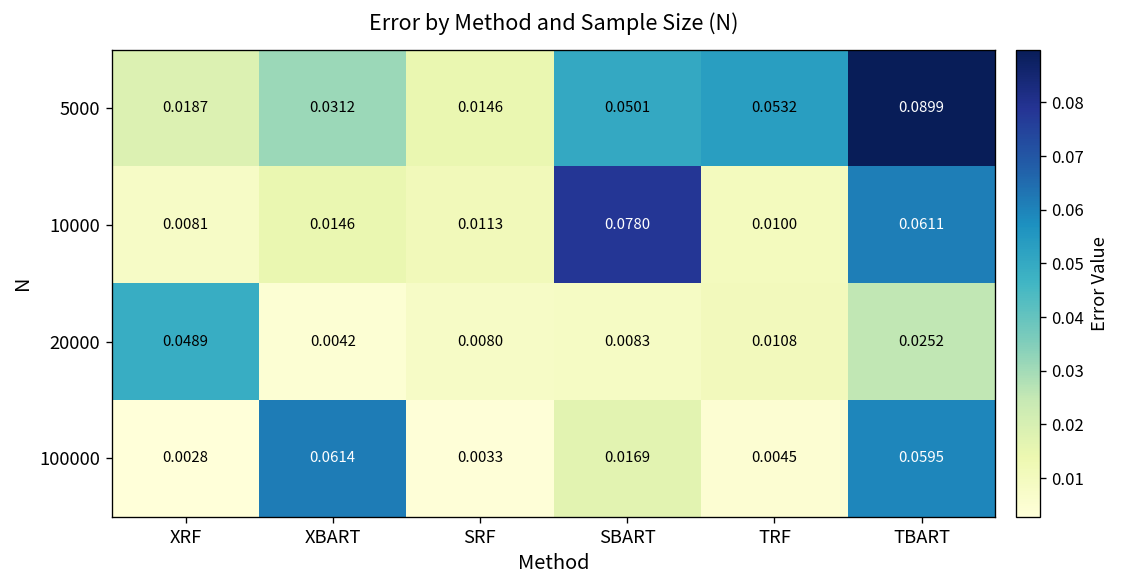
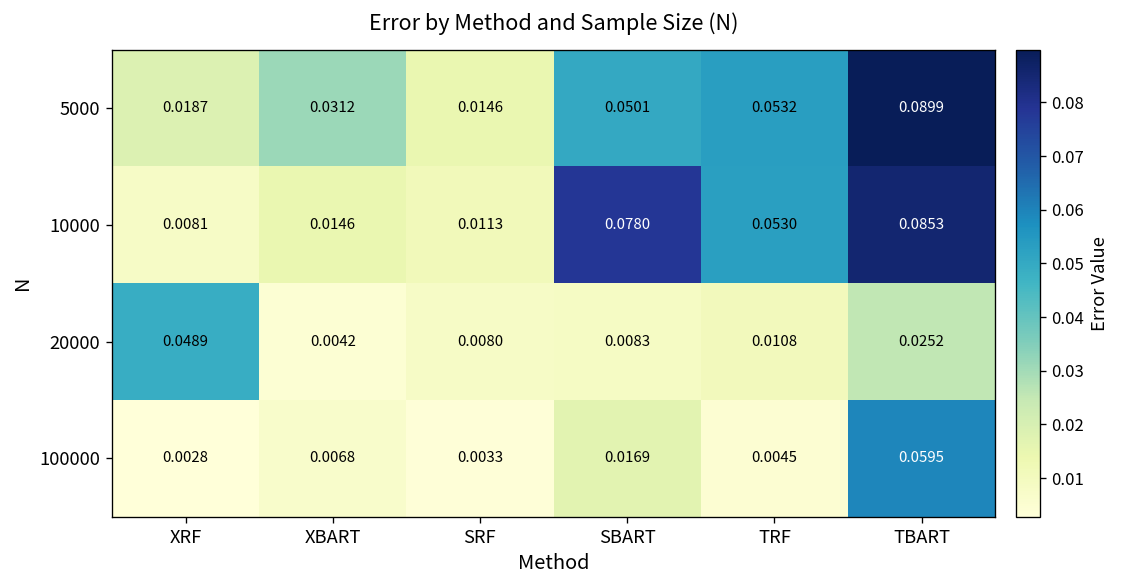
10000, TRF: 0.0100 -> 0.0530
10000, TBART: 0.0611 -> 0.0853
100000, XBART: 0.0614 -> 0.0068
